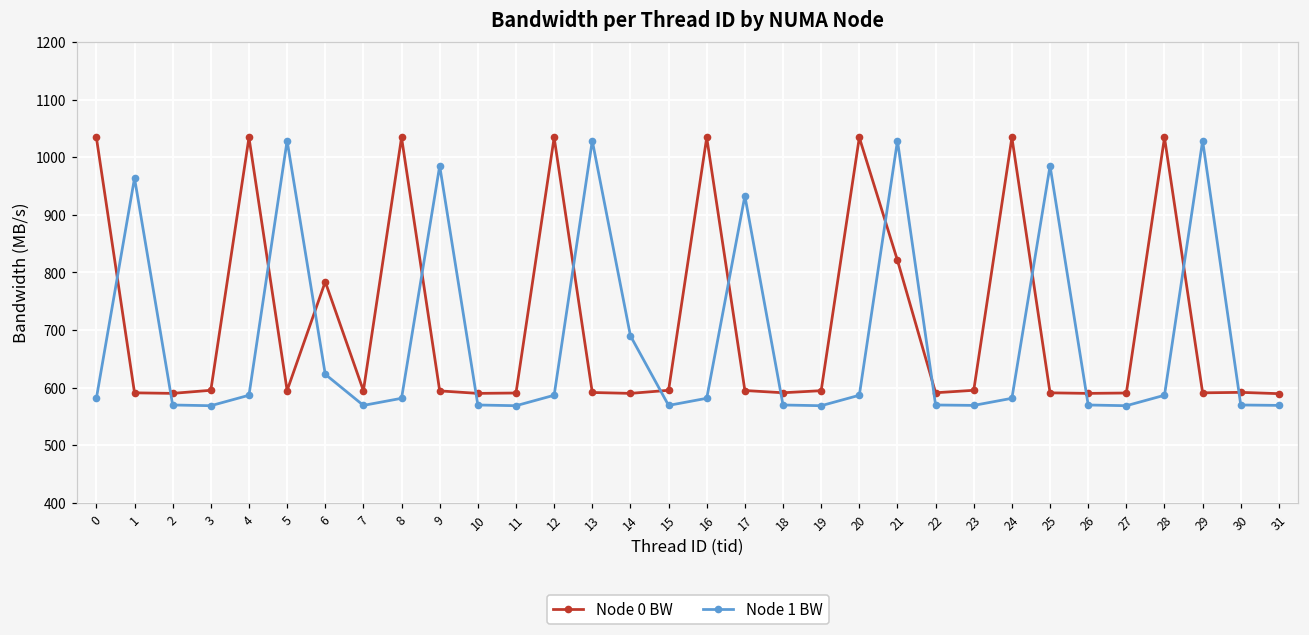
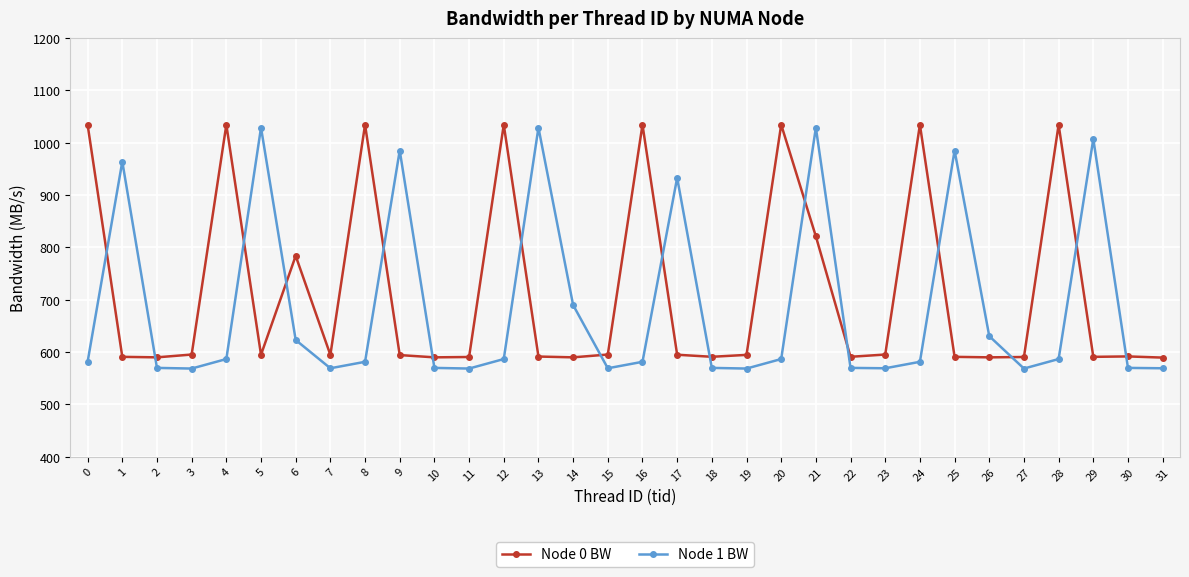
Node 1 BW, 26: 570 -> 630
Node 1 BW, 29: 1030 -> 1010
